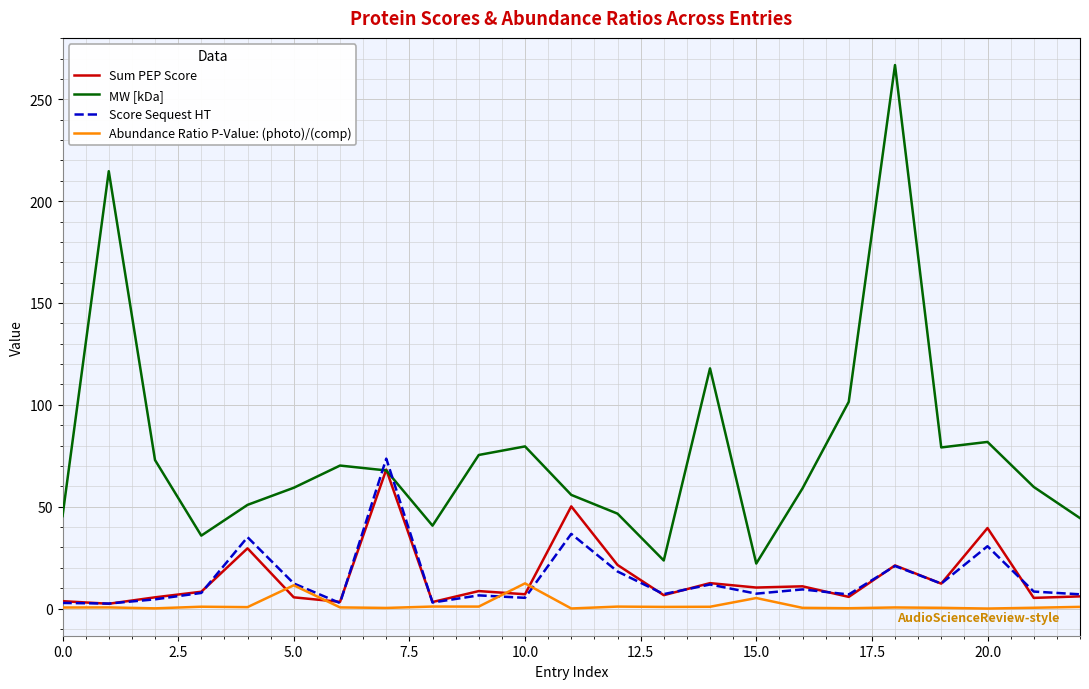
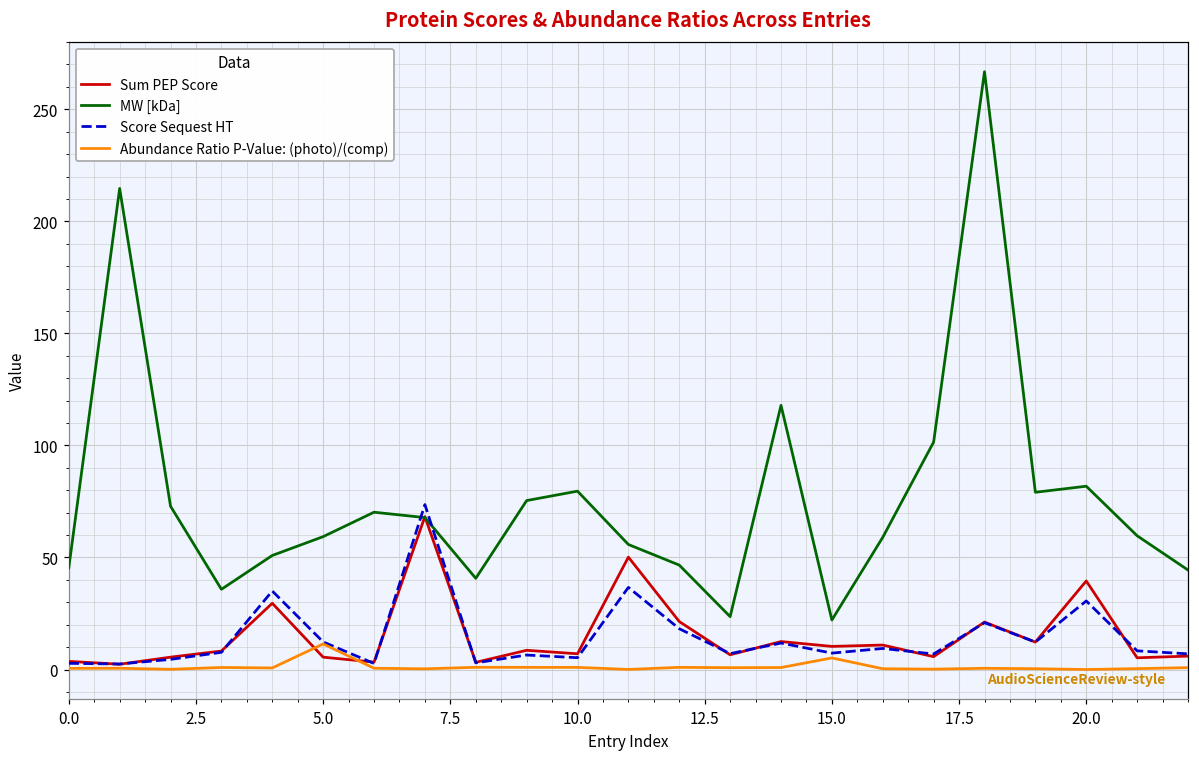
Abundance Ratio P-Value: (photo)/(comp), 10.0: 12 -> 1
